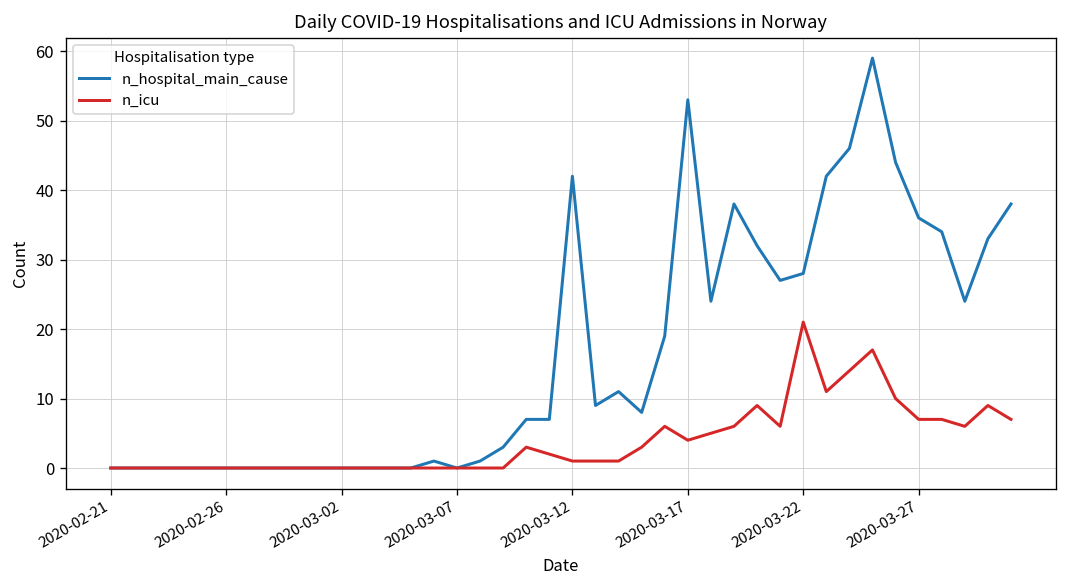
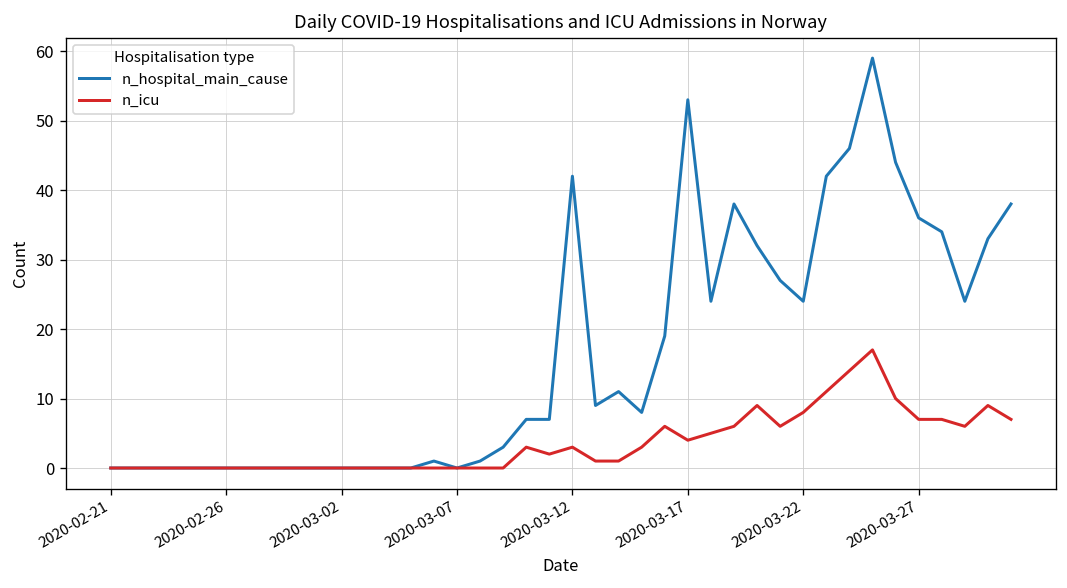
n_icu, 2020-03-12: 1 -> 3
n_hospital_main_cause, 2020-03-22: 28 -> 24
n_icu, 2020-03-22: 21 -> 8
